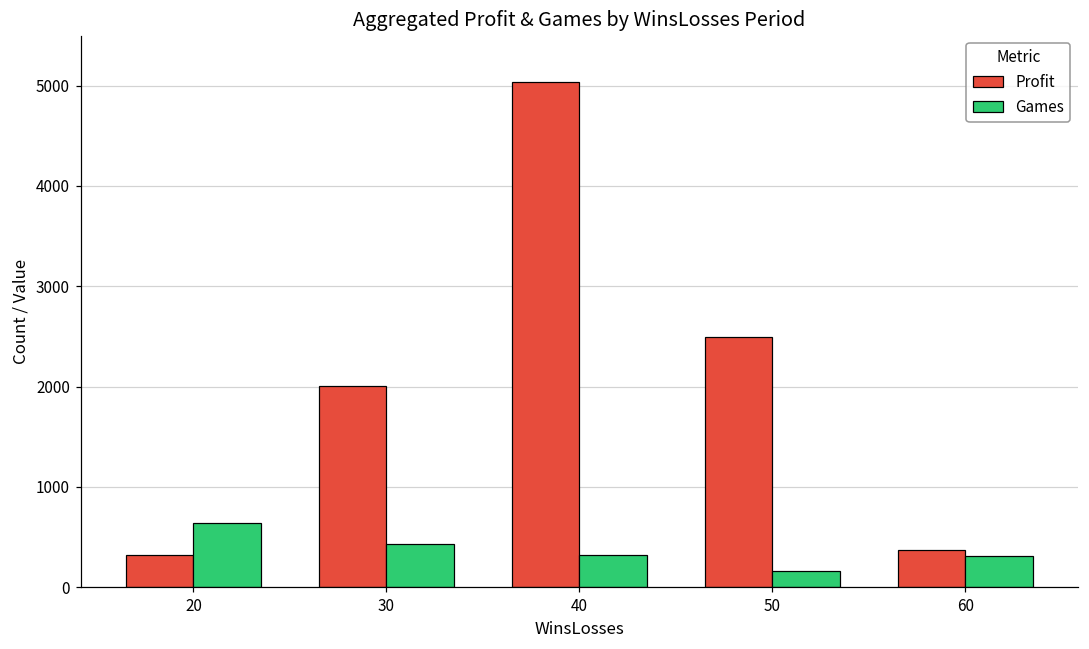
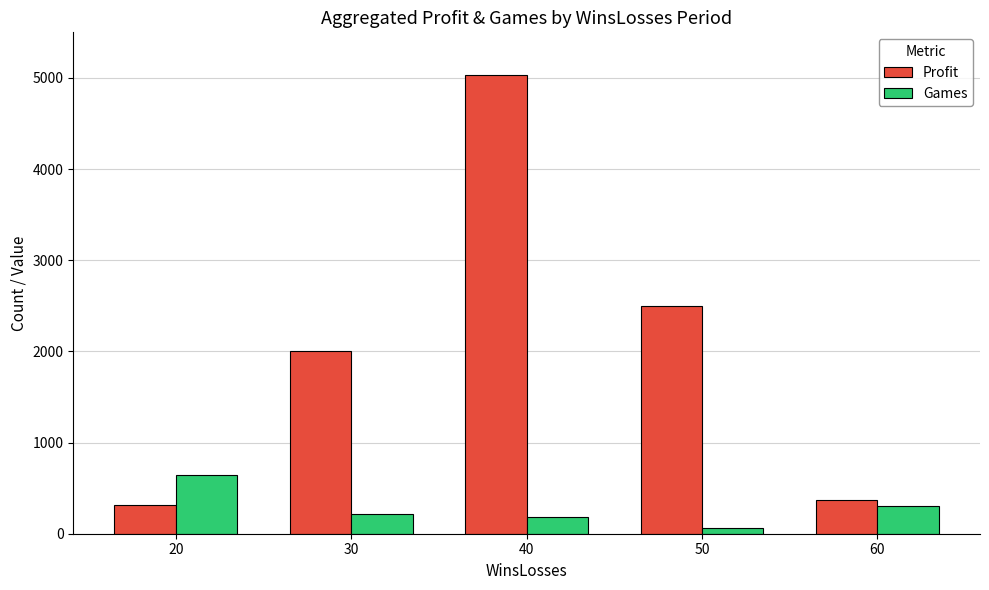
Games, 30: 400 -> 200
Games, 40: 300 -> 200
Games, 50: 200 -> 100
